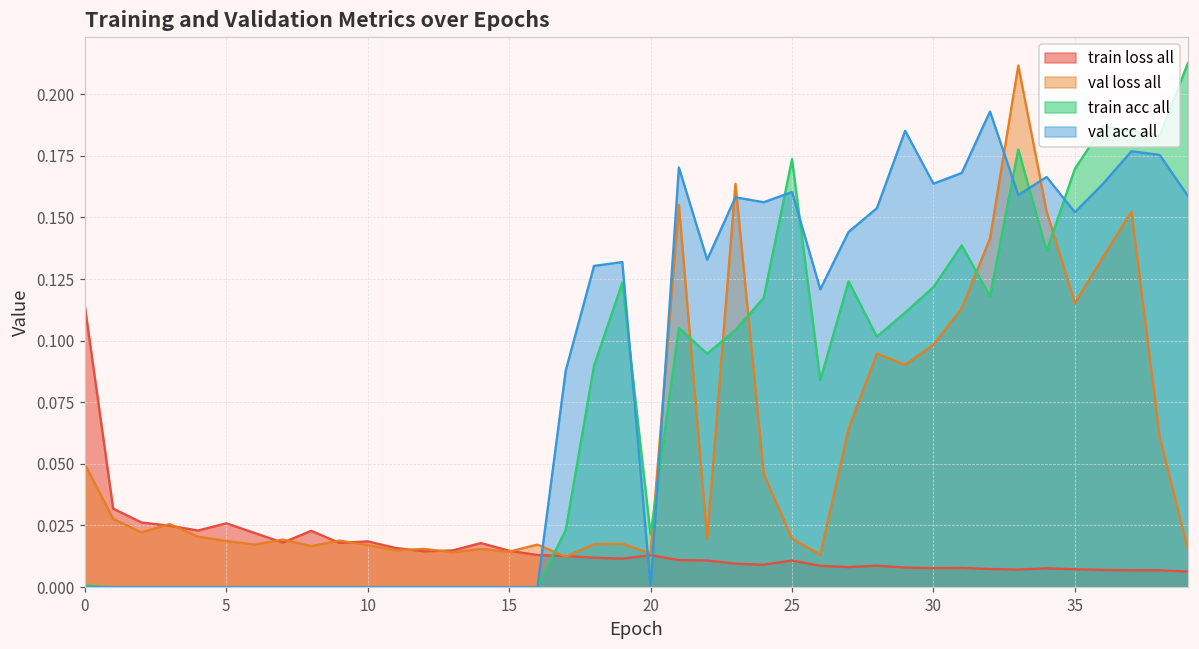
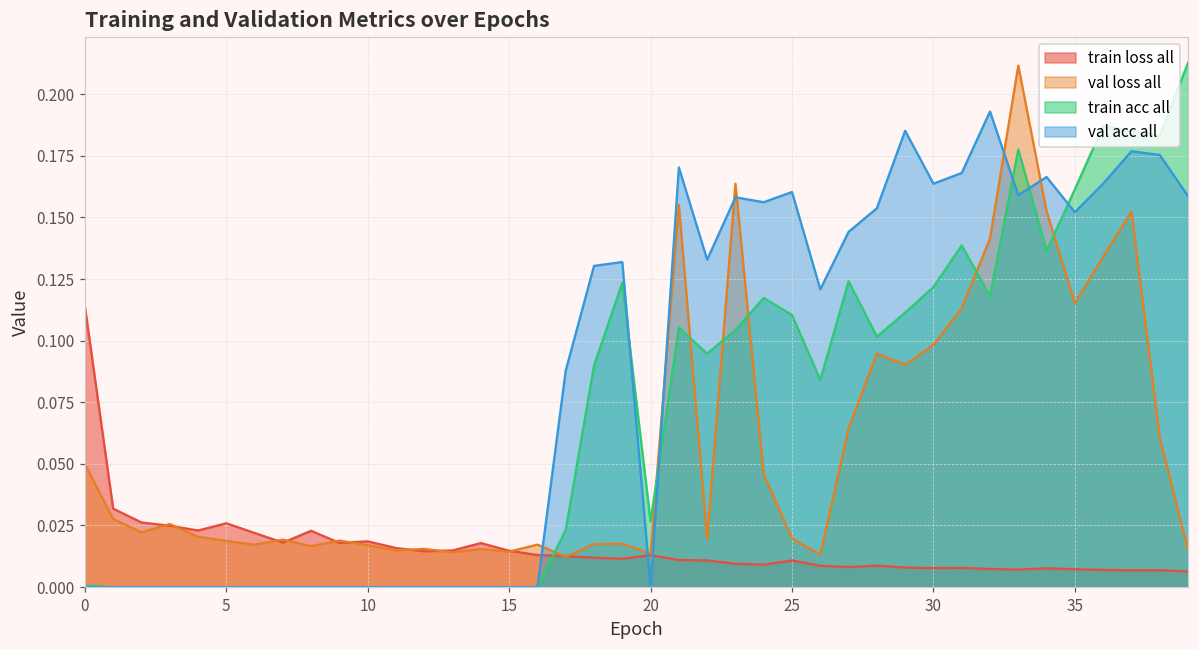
train acc all, 20: 0.021 -> 0.027
train acc all, 25: 0.174 -> 0.110
train acc all, 35: 0.170 -> 0.161
